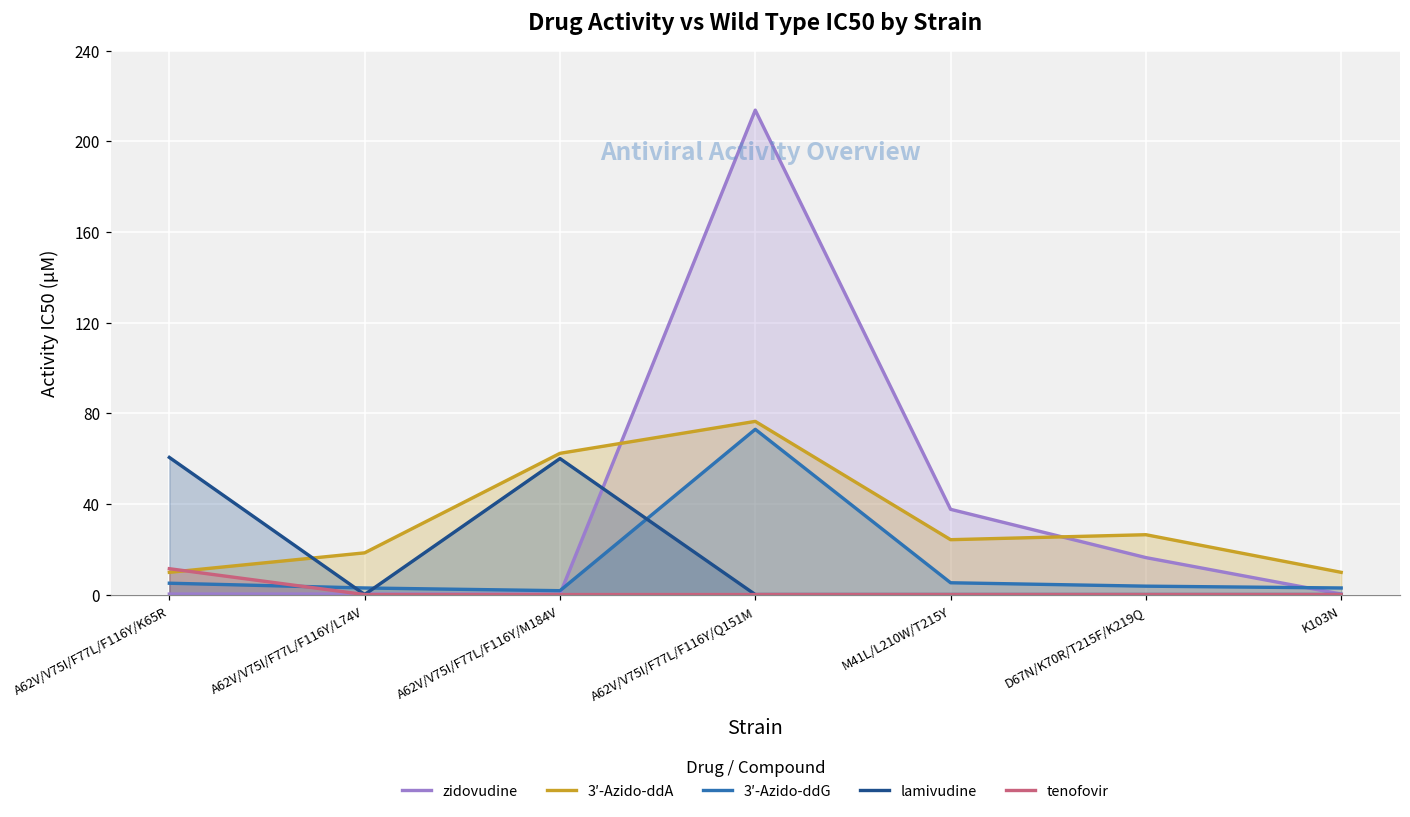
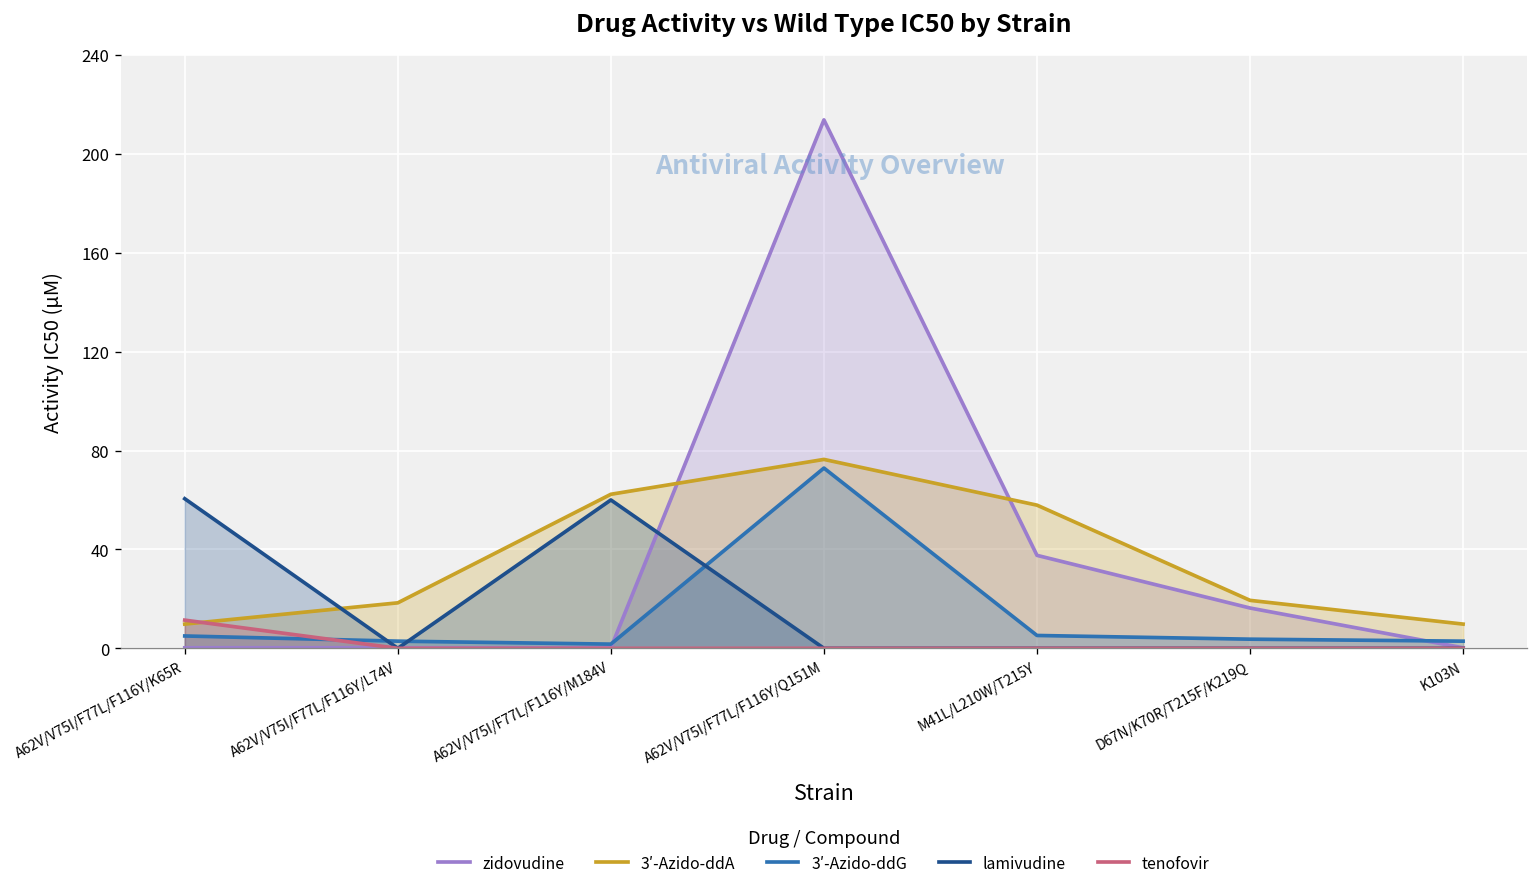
3′-Azido-ddA, M41L/L210W/T215Y: 24 -> 58
3′-Azido-ddA, D67N/K70R/T215F/K219Q: 26 -> 19
